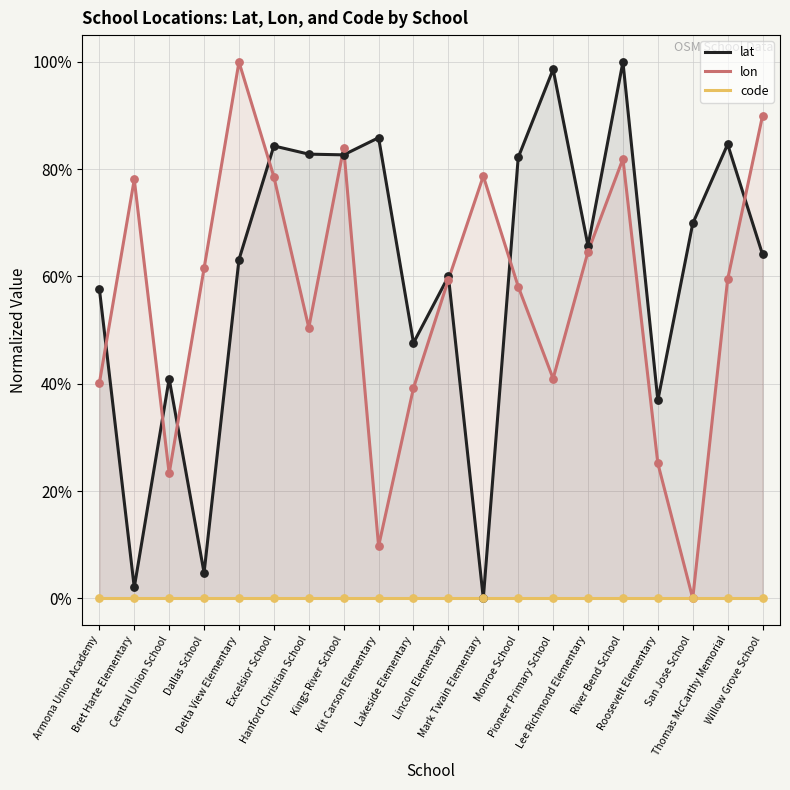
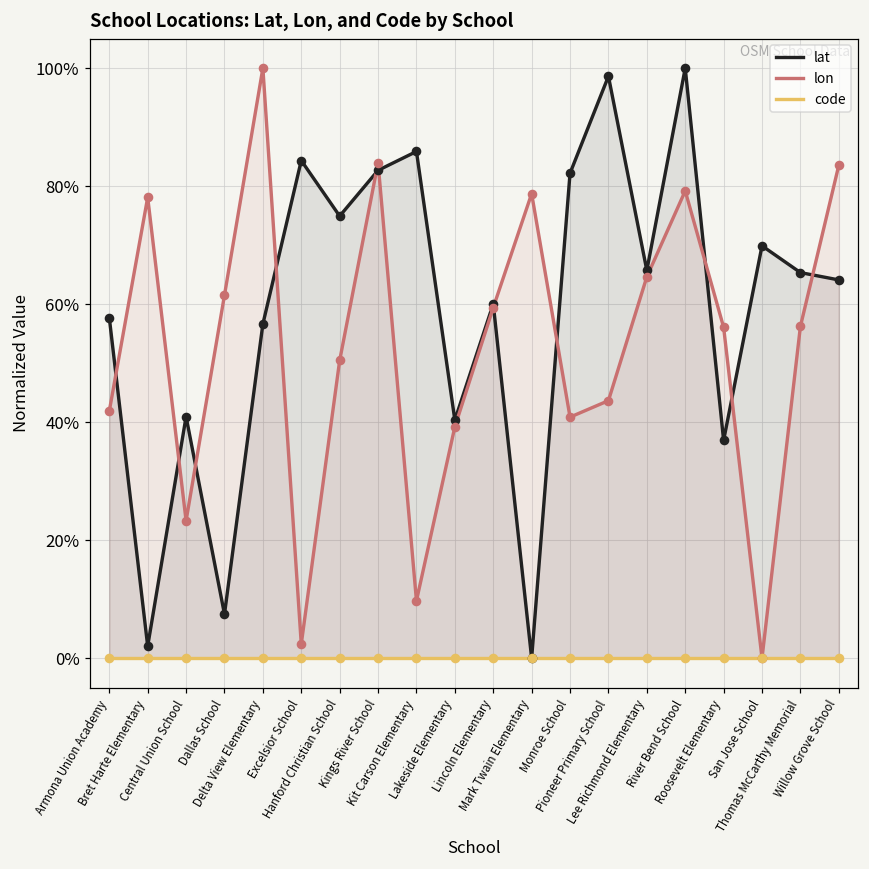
lon, Armona Union Academy: 40% -> 42%
lat, Dallas School: 5% -> 7%
lat, Delta View Elementary: 63% -> 57%
lon, Excelsior School: 79% -> 2%
lat, Hanford Christian School: 83% -> 75%
lat, Lakeside Elementary: 48% -> 40%
lon, Monroe School: 58% -> 41%
lon, Pioneer Primary School: 41% -> 44%
lon, River Bend School: 82% -> 79%
lon, Roosevelt Elementary: 25% -> 56%
lat, Thomas McCarthy Memorial: 85% -> 65%
lon, Thomas McCarthy Memorial: 59% -> 56%
lon, Willow Grove School: 90% -> 84%
